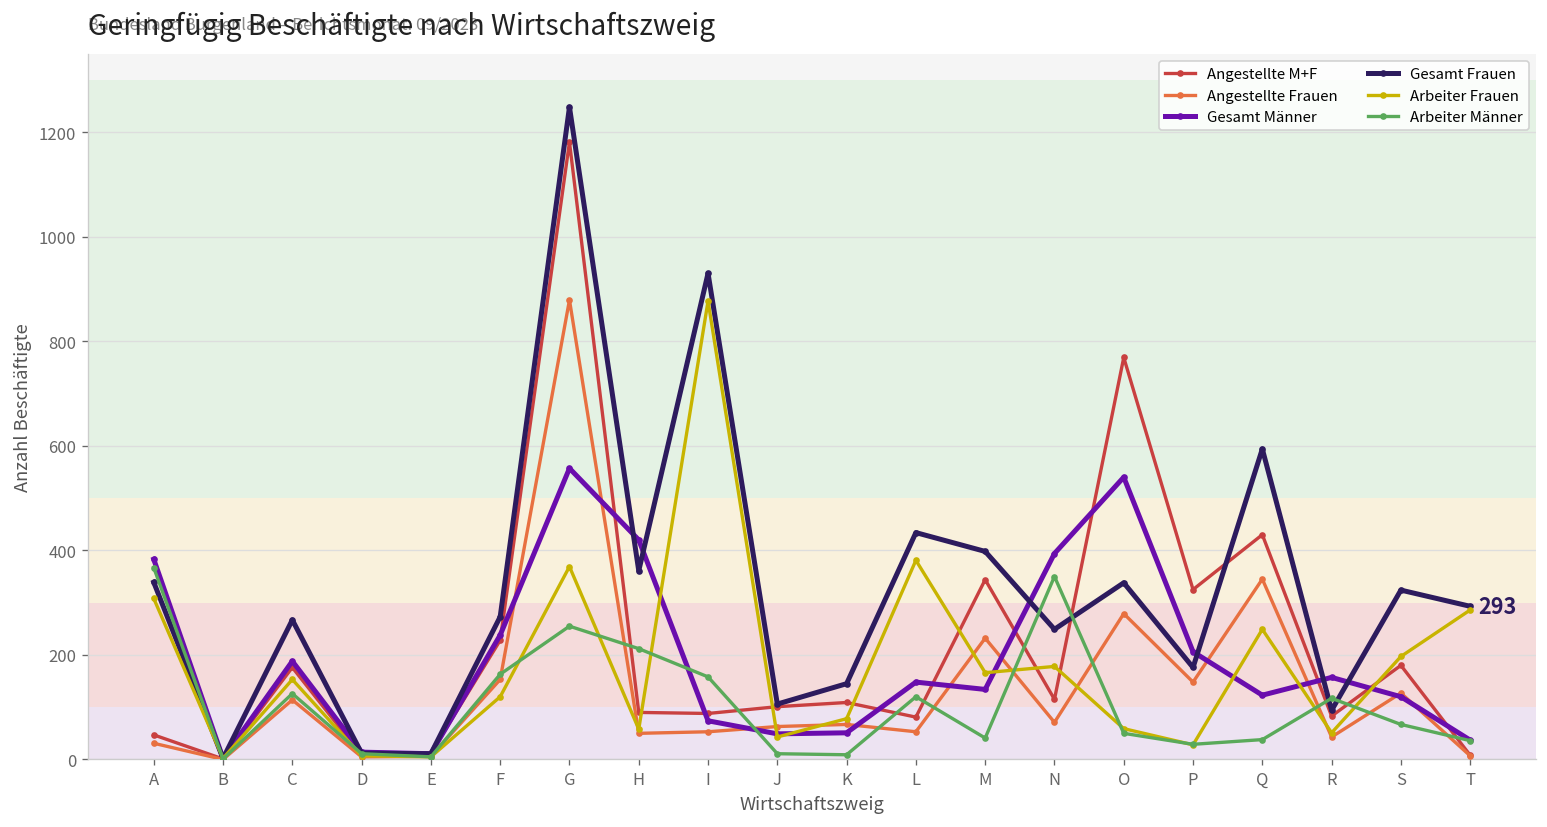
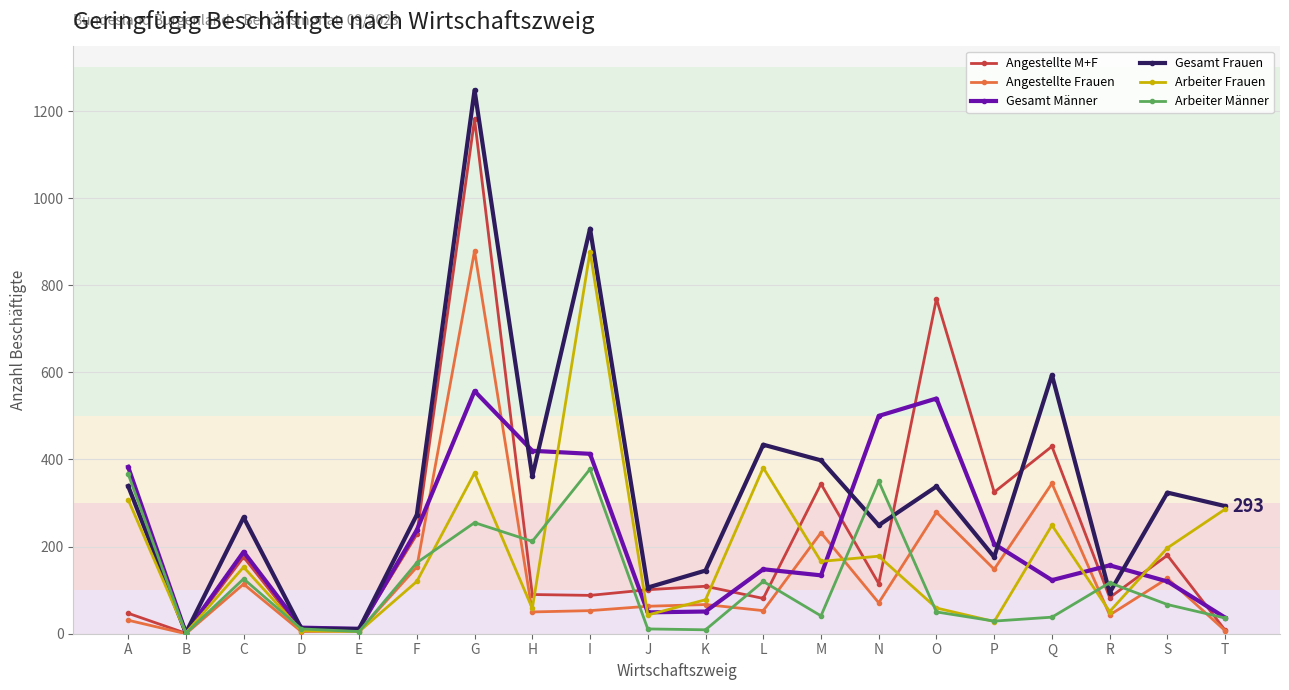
Gesamt Männer, I: 70 -> 410
Arbeiter Männer, I: 160 -> 380
Gesamt Männer, N: 390 -> 500
